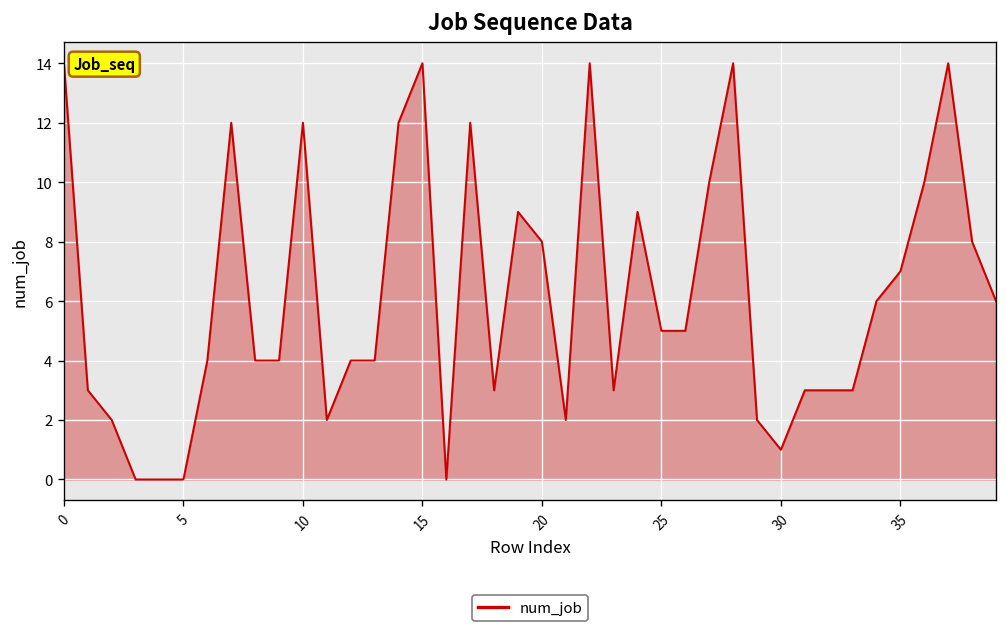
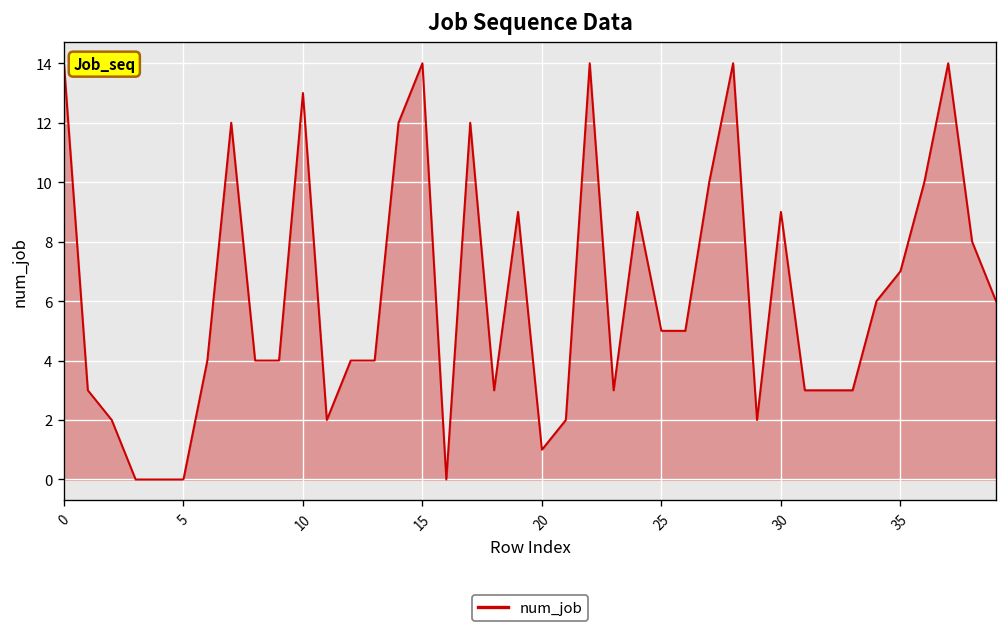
10: 12 -> 13
20: 8 -> 1
30: 1 -> 9
